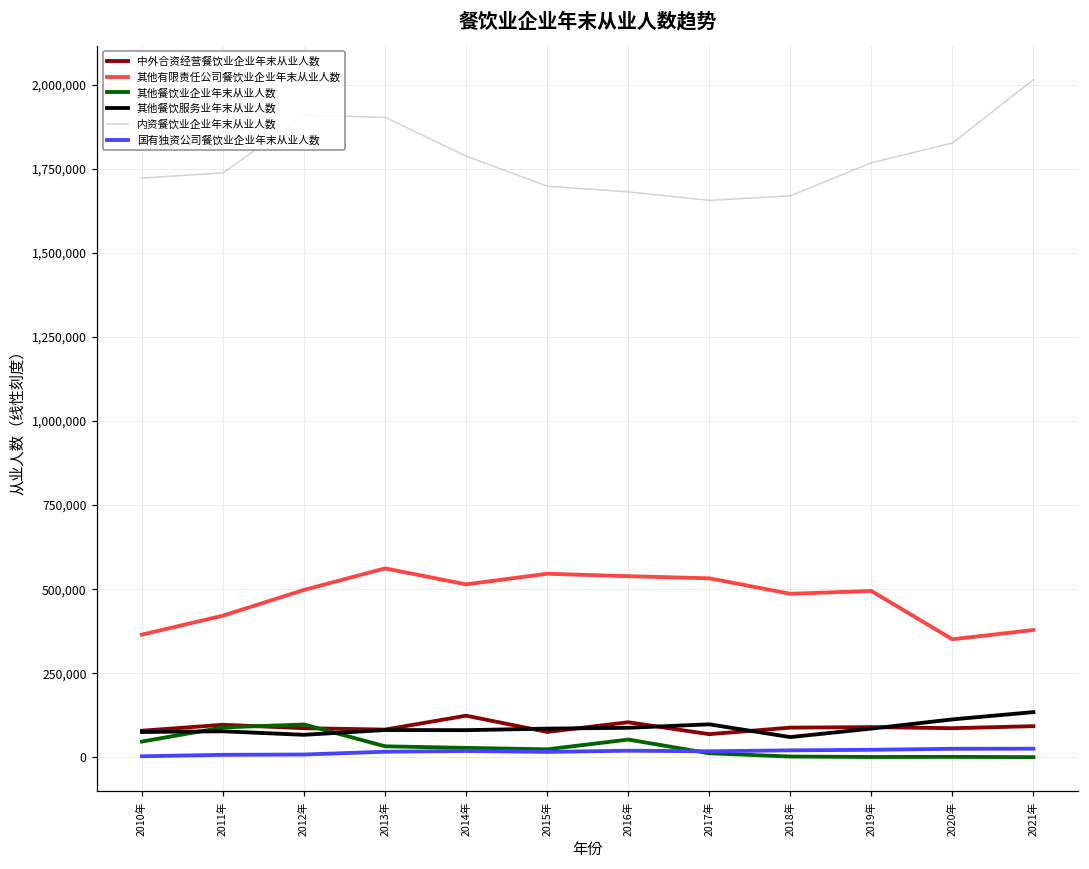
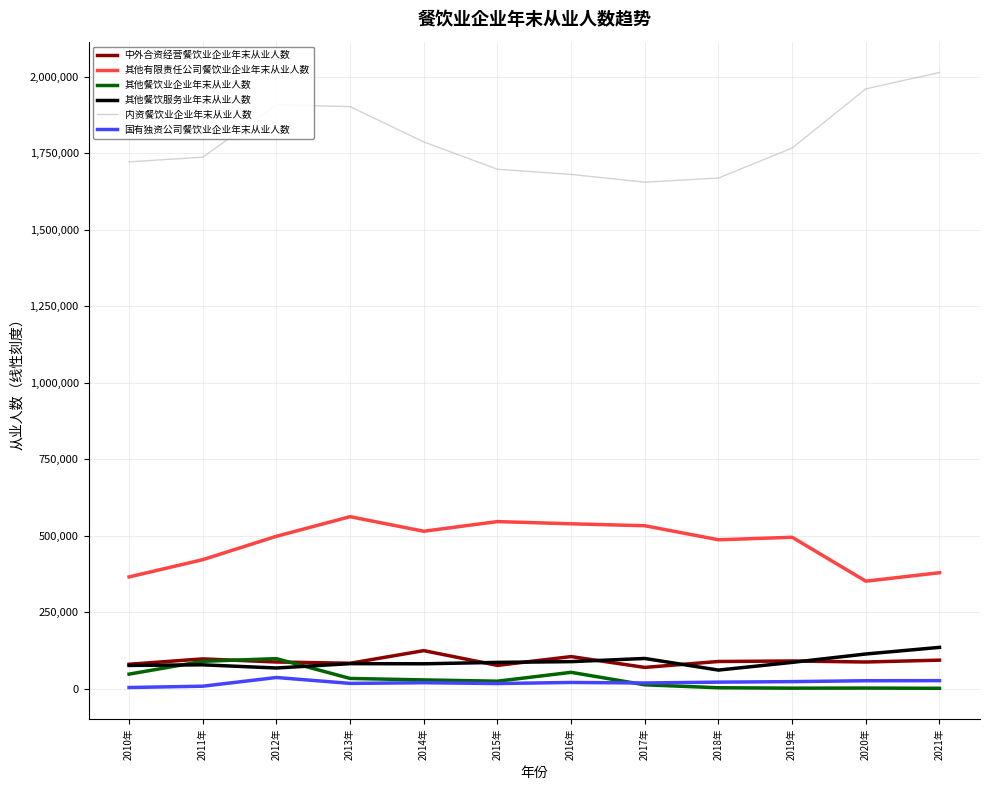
国有独资公司餐饮业企业年末从业人数, 2012年: 10,000 -> 40,000
内资餐饮业企业年末从业人数, 2020年: 1,830,000 -> 1,960,000
